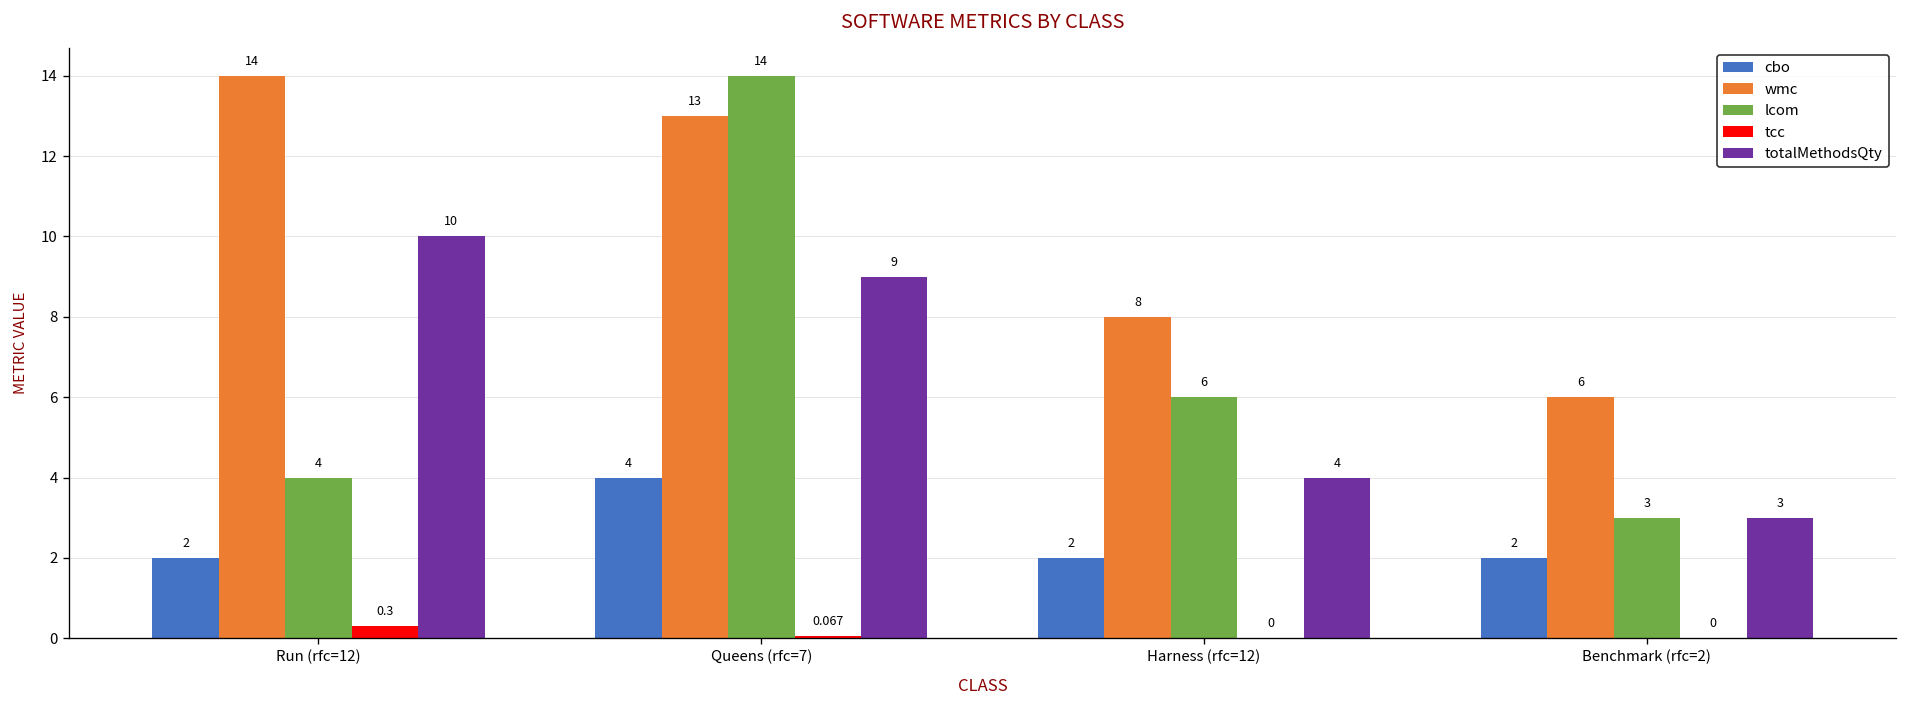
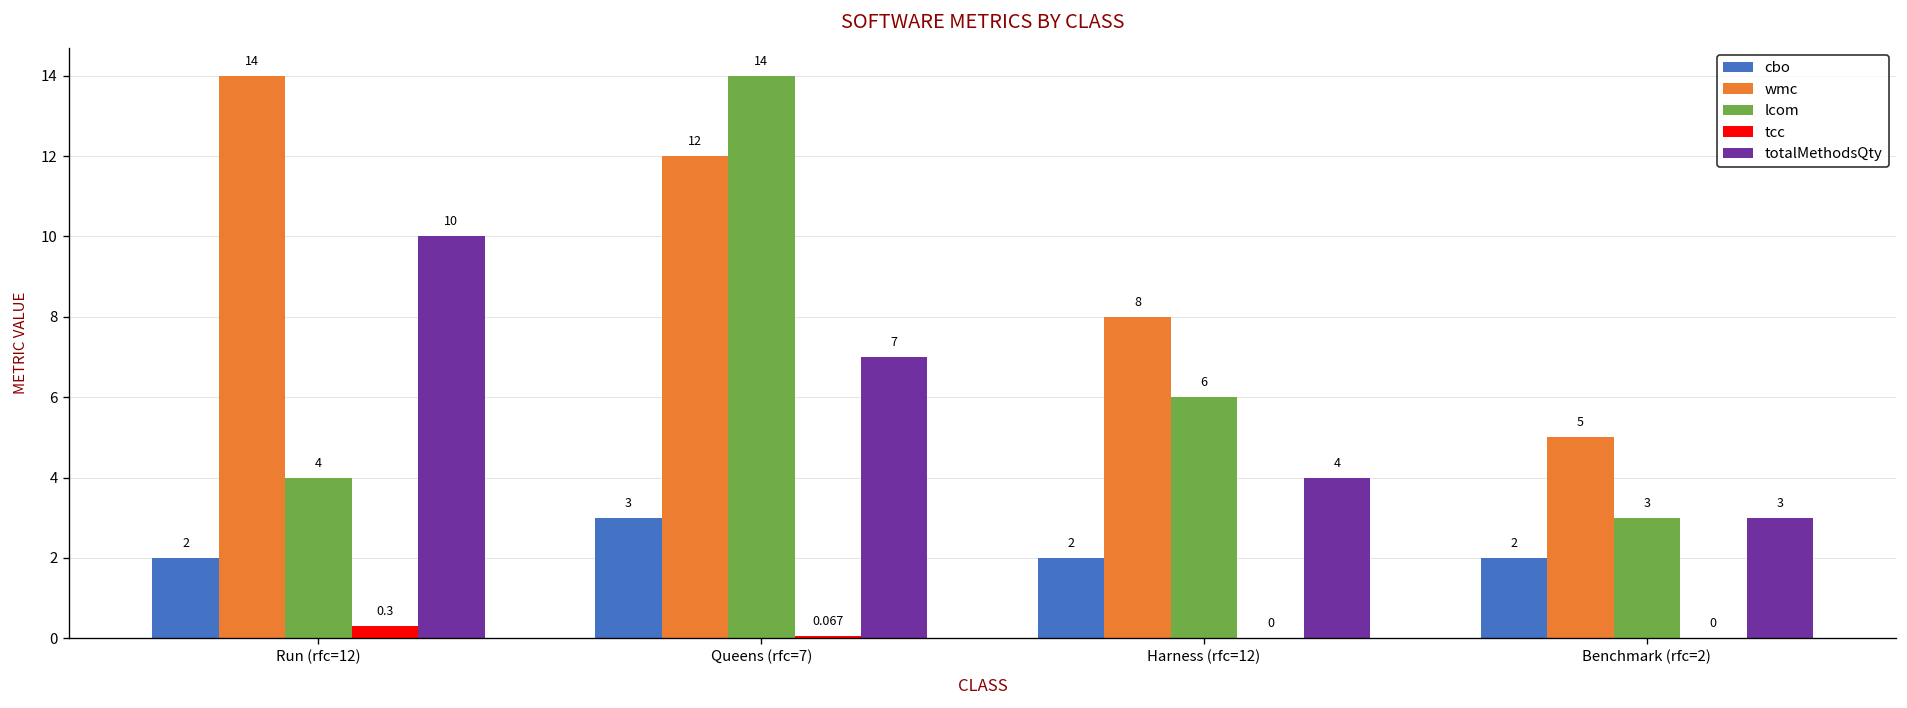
cbo, Queens (rfc=7): 4 -> 3
wmc, Queens (rfc=7): 13 -> 12
totalMethodsQty, Queens (rfc=7): 9 -> 7
wmc, Benchmark (rfc=2): 6 -> 5
